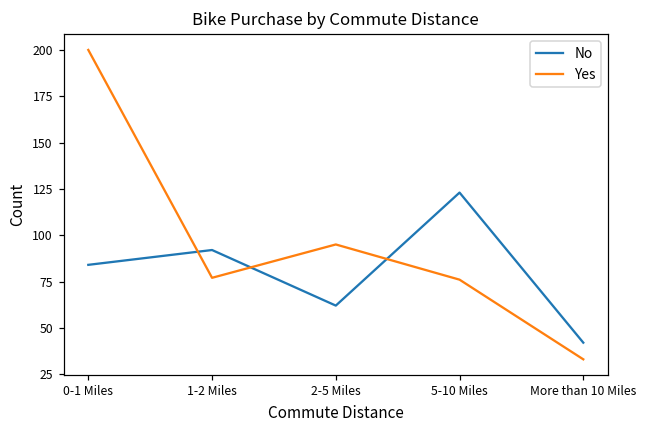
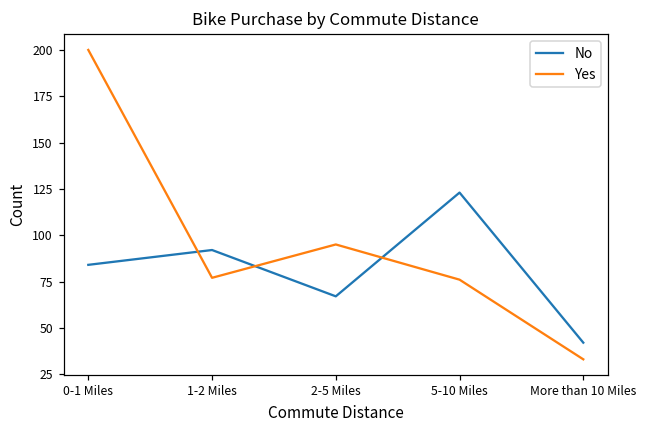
No, 2-5 Miles: 62 -> 67
